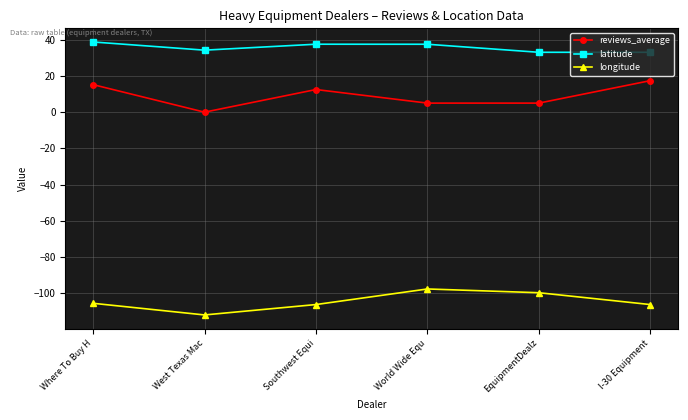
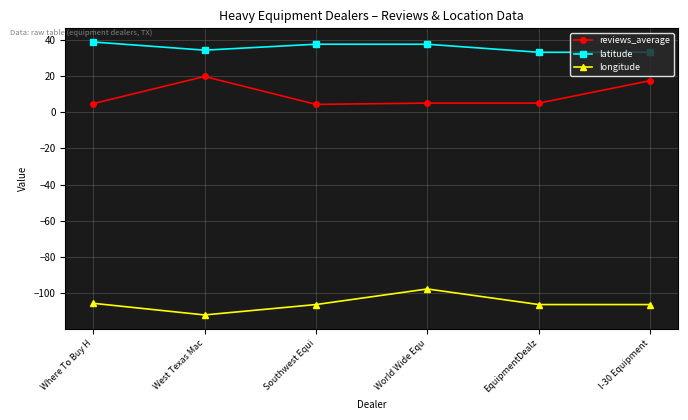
reviews_average, Where To Buy H: 15 -> 5
reviews_average, West Texas Mac: 0 -> 20
reviews_average, Southwest Equi: 13 -> 4
longitude, EquipmentDealz: -100 -> -106
